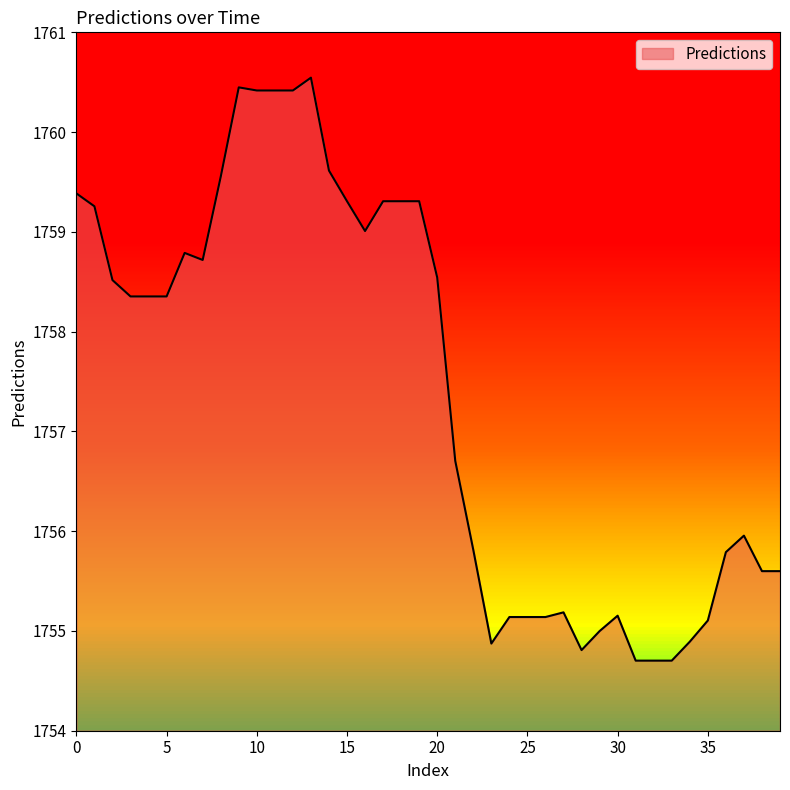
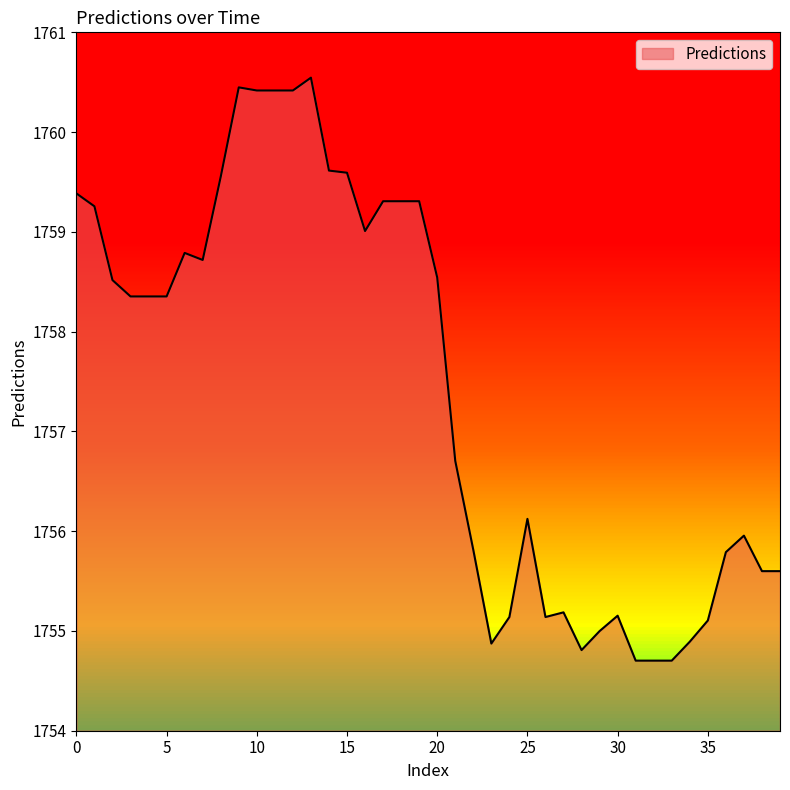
15: 1759.3 -> 1759.6
25: 1755.1 -> 1756.1
